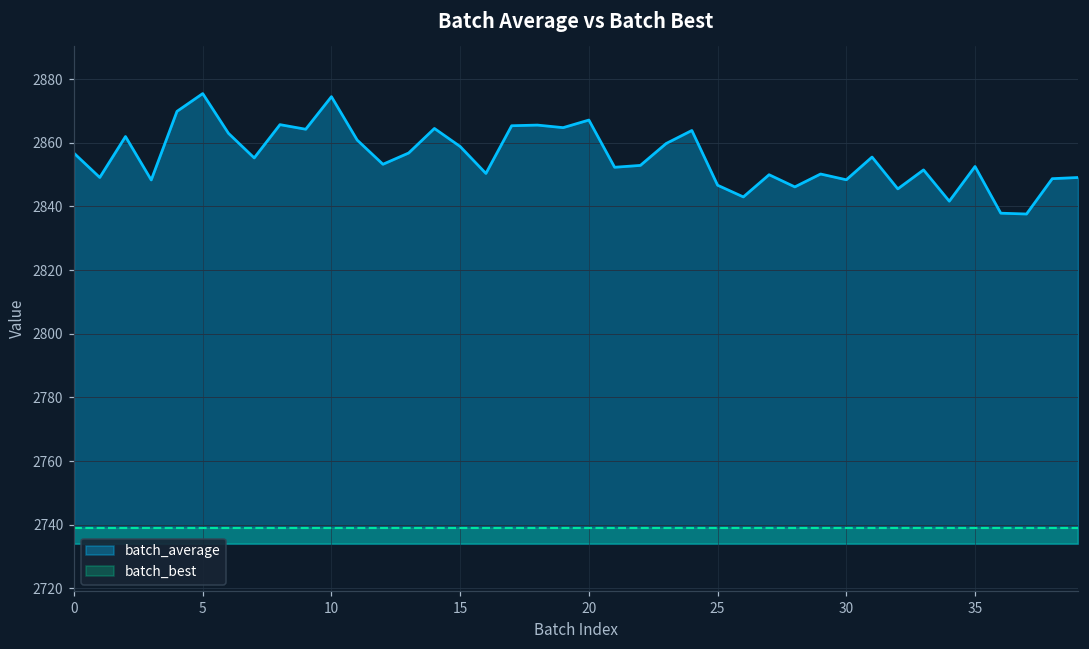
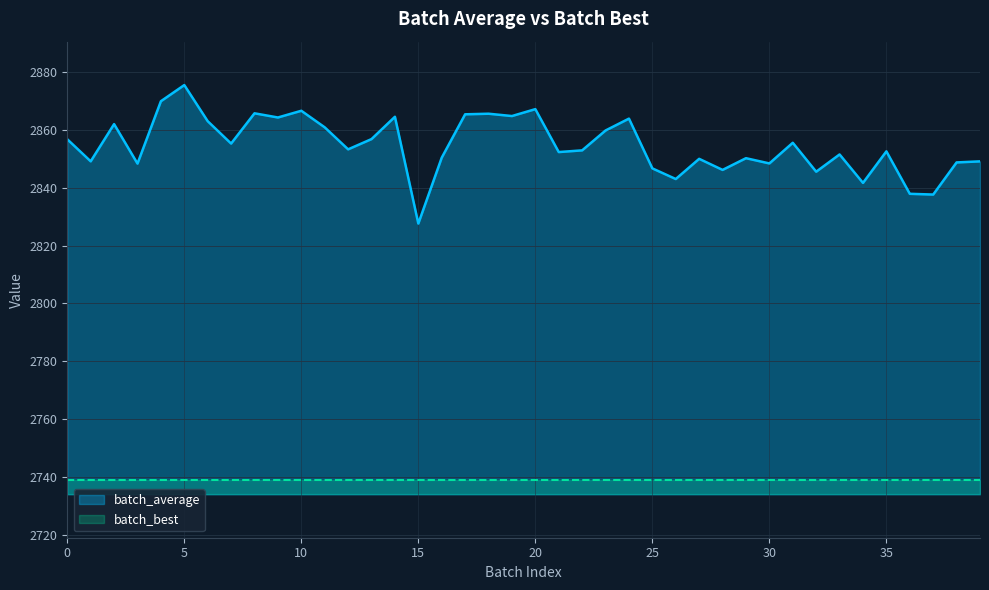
batch_average, 10: 2875 -> 2867
batch_average, 15: 2859 -> 2828
